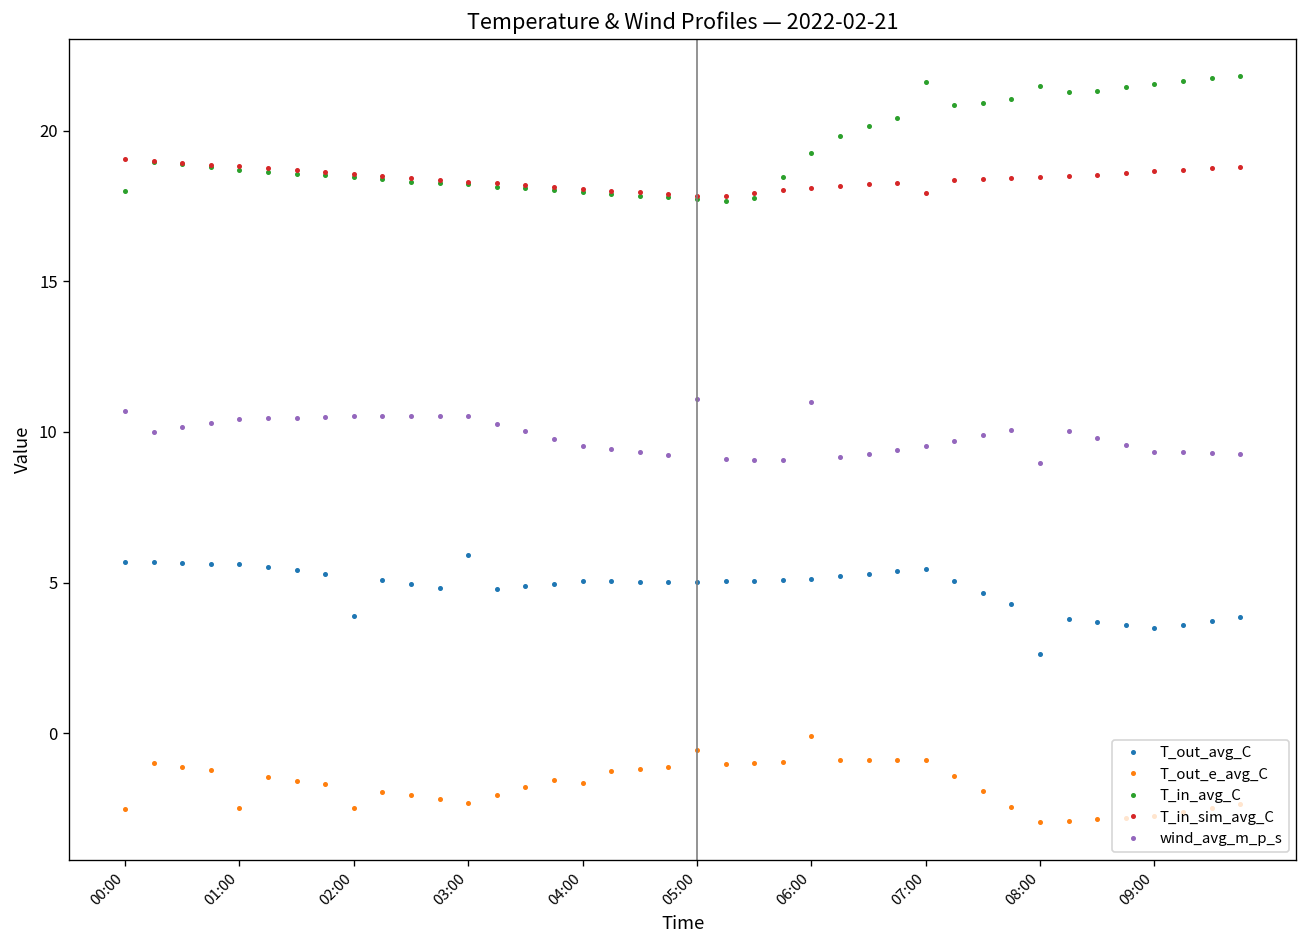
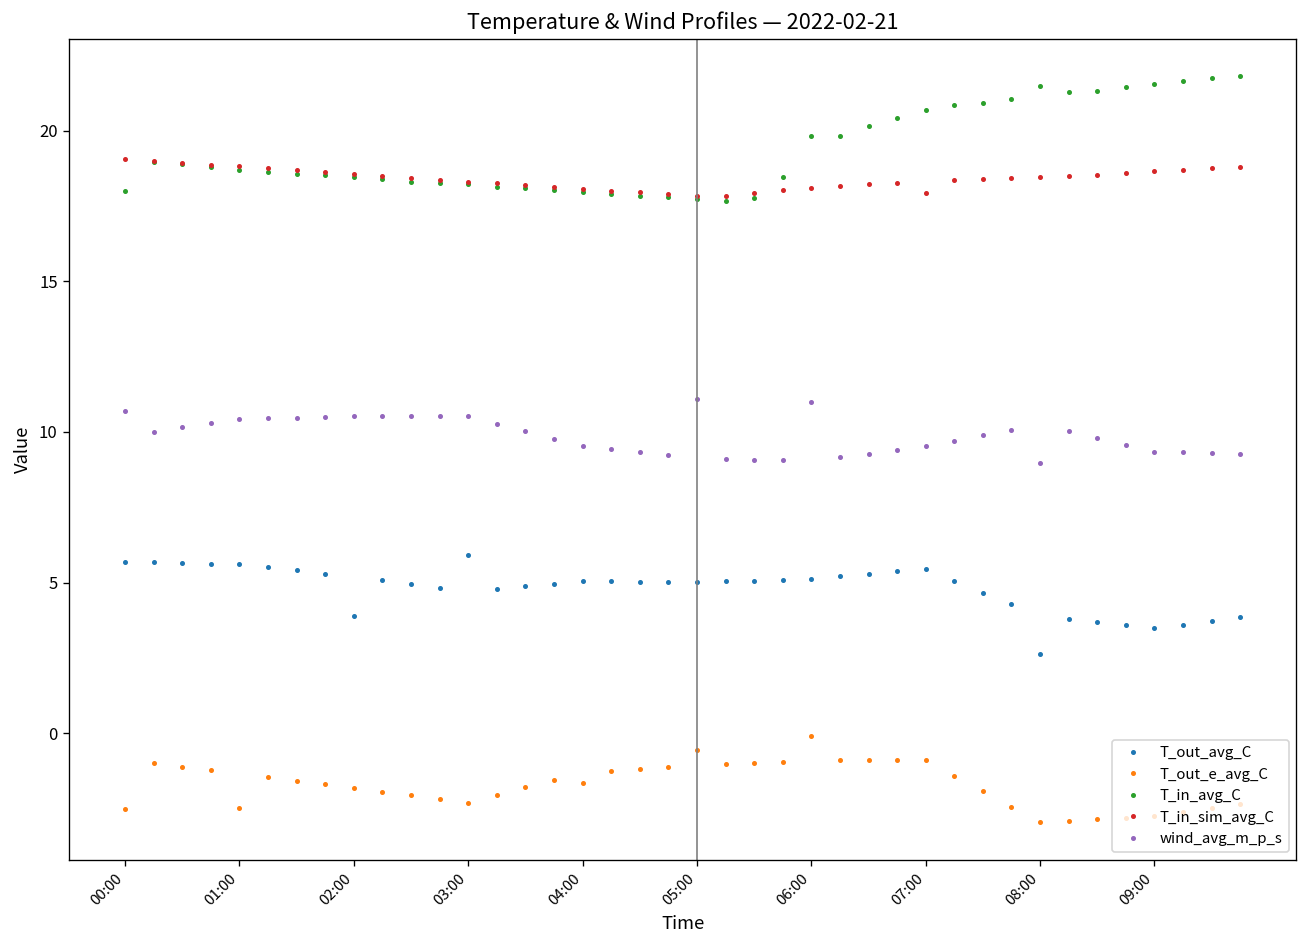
T_out_e_avg_C, 02:00: -2.5 -> -1.8
T_in_avg_C, 06:00: 19.2 -> 19.8
T_in_avg_C, 07:00: 21.6 -> 20.7
